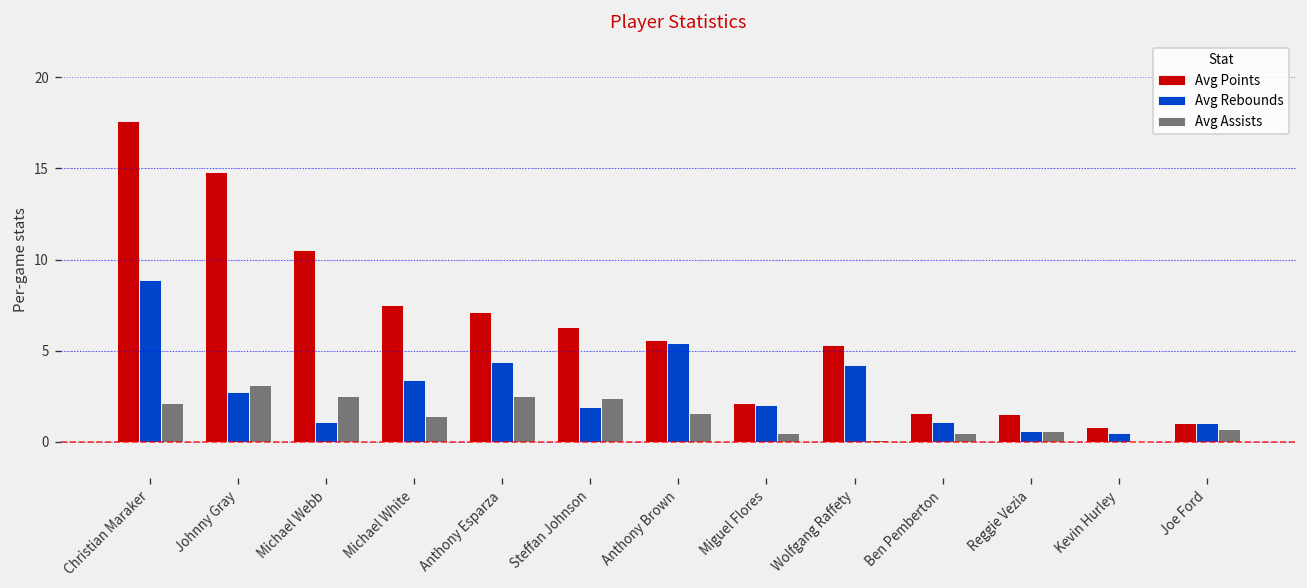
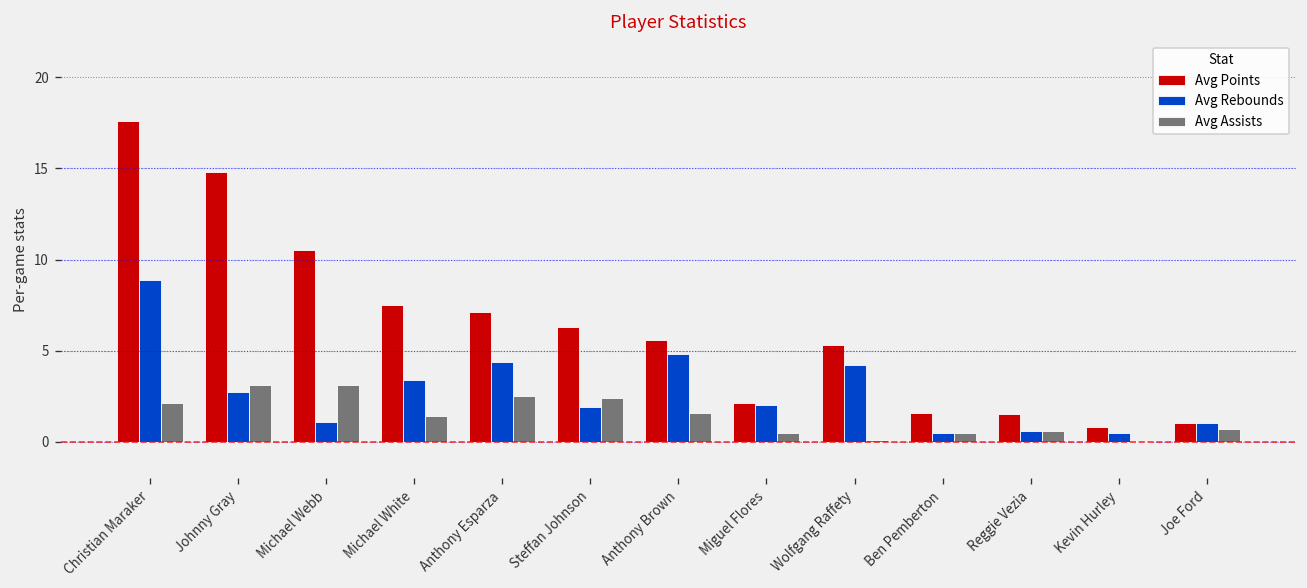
Avg Assists, Michael Webb: 2.5 -> 3.1
Avg Rebounds, Anthony Brown: 5.4 -> 4.8
Avg Rebounds, Ben Pemberton: 1.1 -> 0.5
